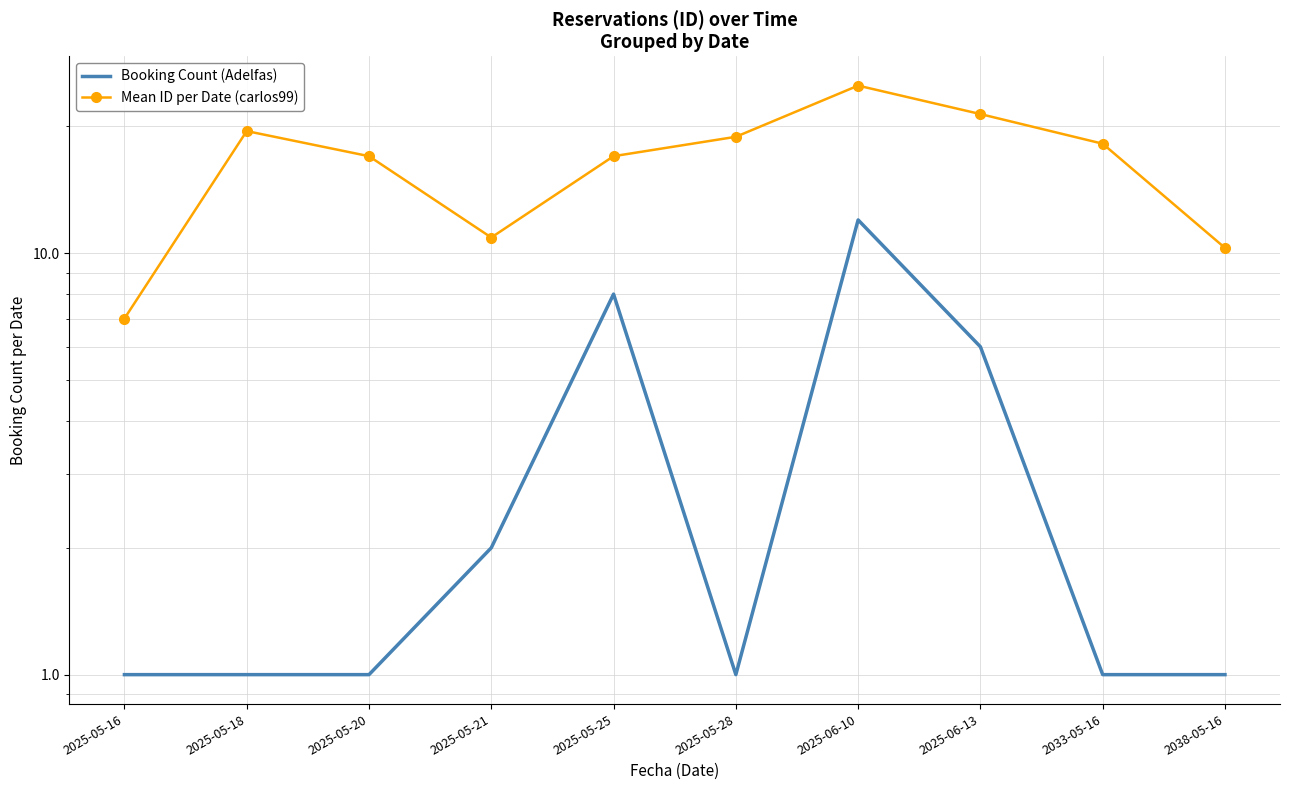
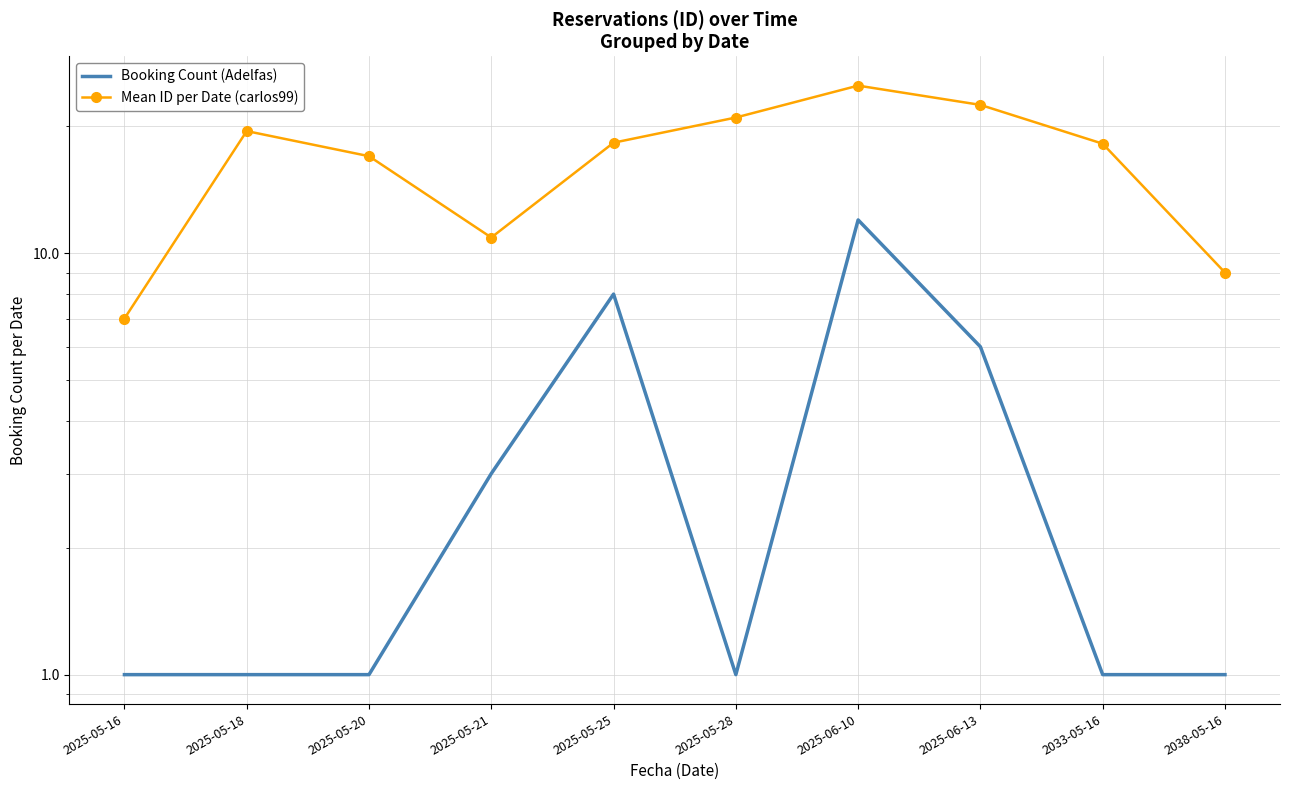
Booking Count (Adelfas), 2025-05-21: 2 -> 3
Mean ID per Date (carlos99), 2025-05-25: 17.0 -> 18
Mean ID per Date (carlos99), 2025-05-28: 19 -> 21
Mean ID per Date (carlos99), 2025-06-13: 21 -> 23
Mean ID per Date (carlos99), 2038-05-16: 10.3 -> 9.0
